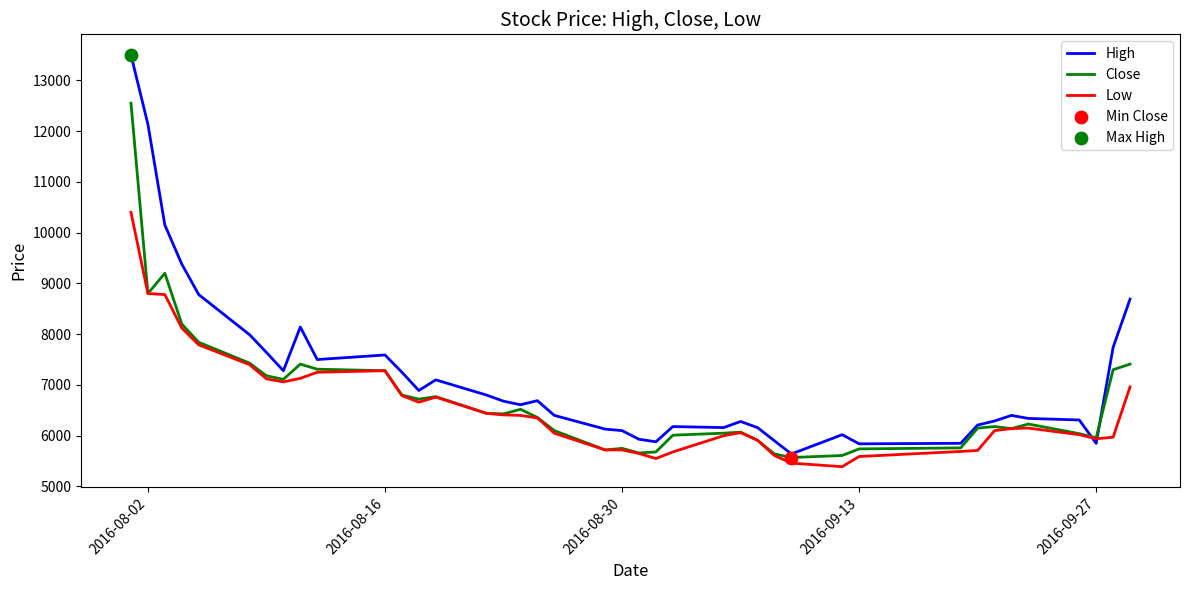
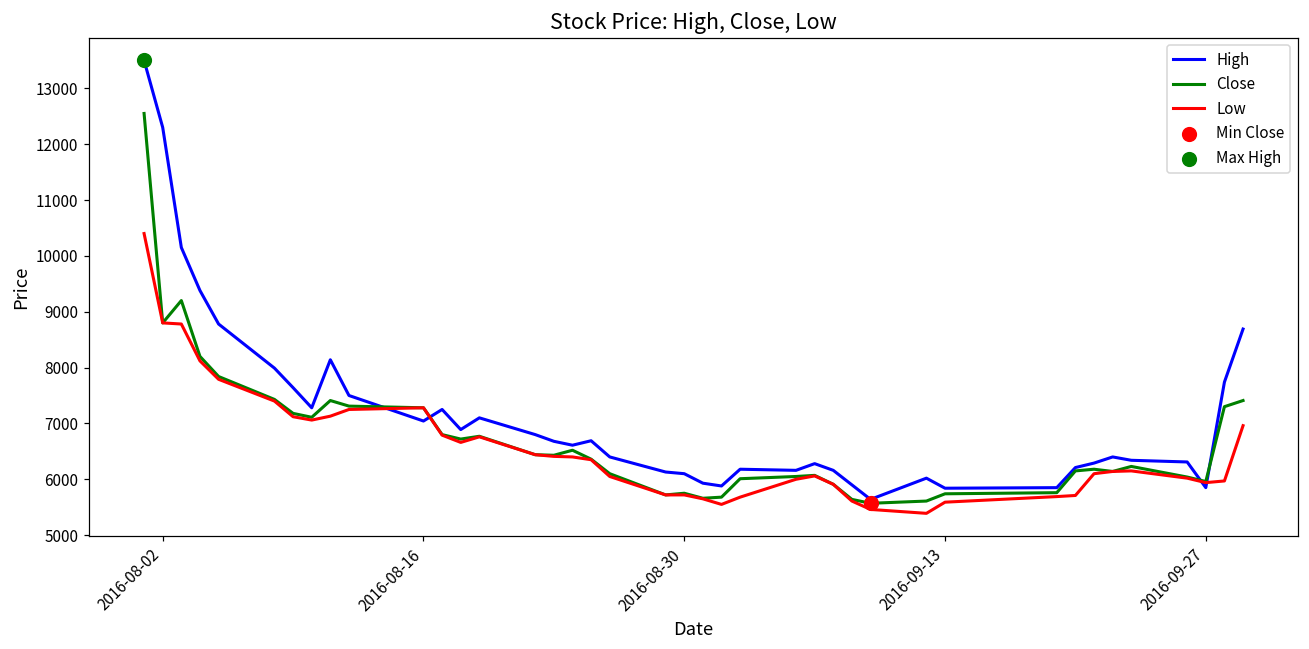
High, 2016-08-02: 12100 -> 12300
High, 2016-08-16: 7600 -> 7000
